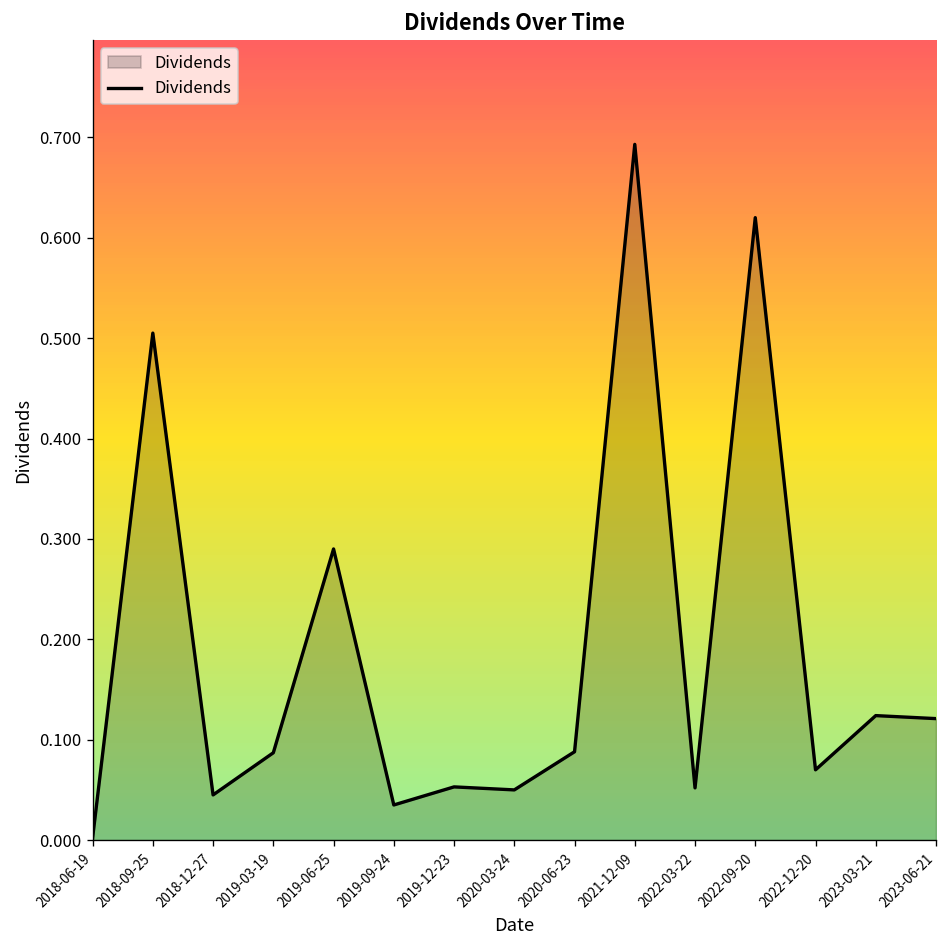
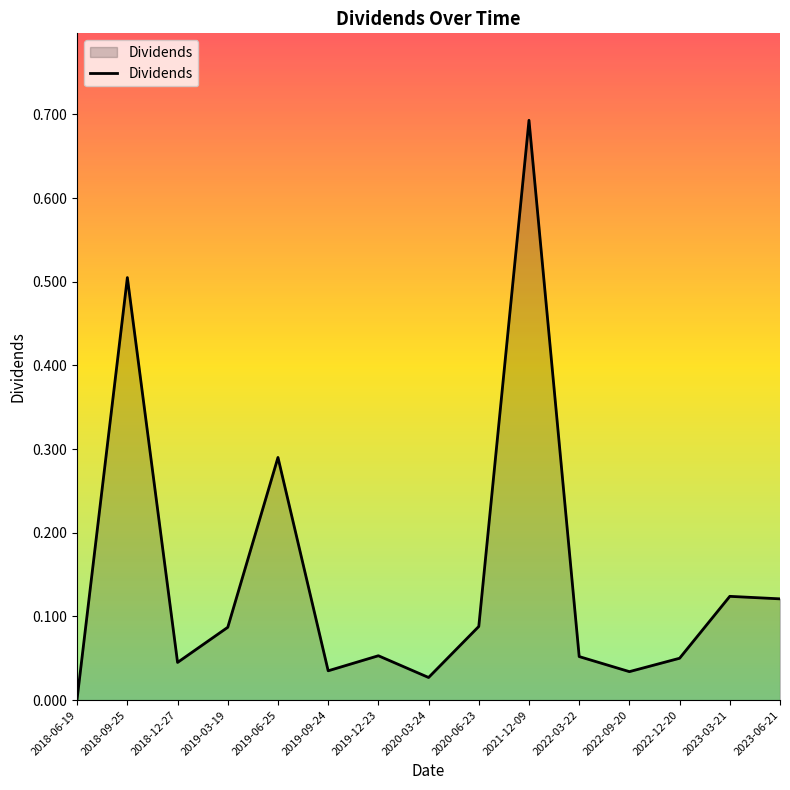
2020-03-24: 0.05 -> 0.03
2022-09-20: 0.62 -> 0.03
2022-12-20: 0.07 -> 0.05
